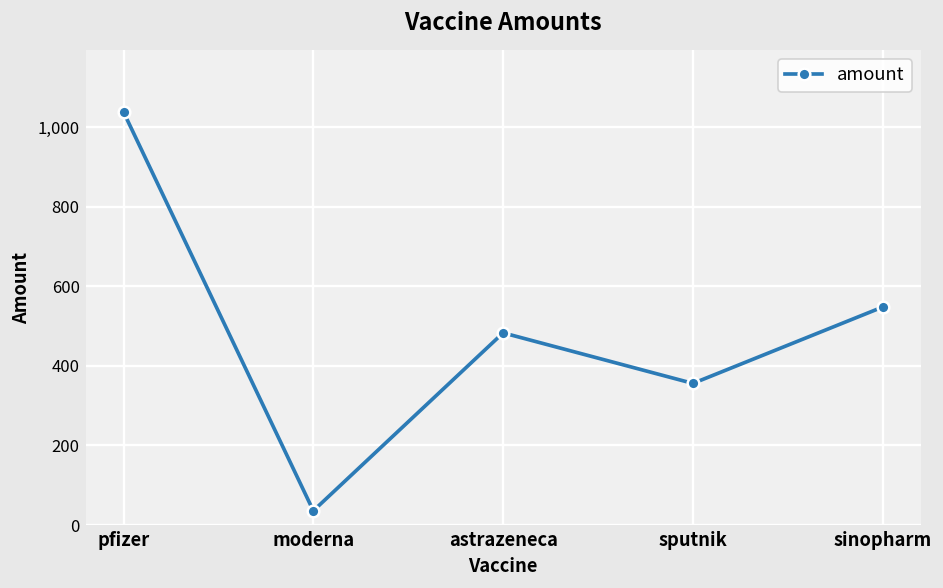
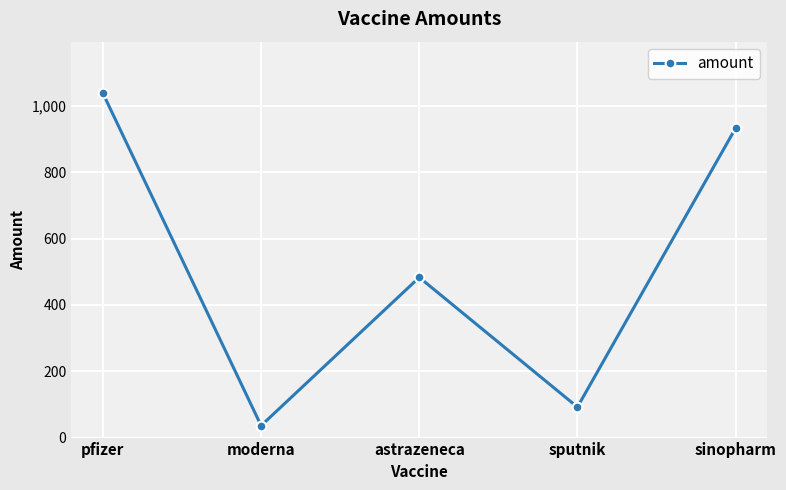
sputnik: 360 -> 90
sinopharm: 550 -> 930
